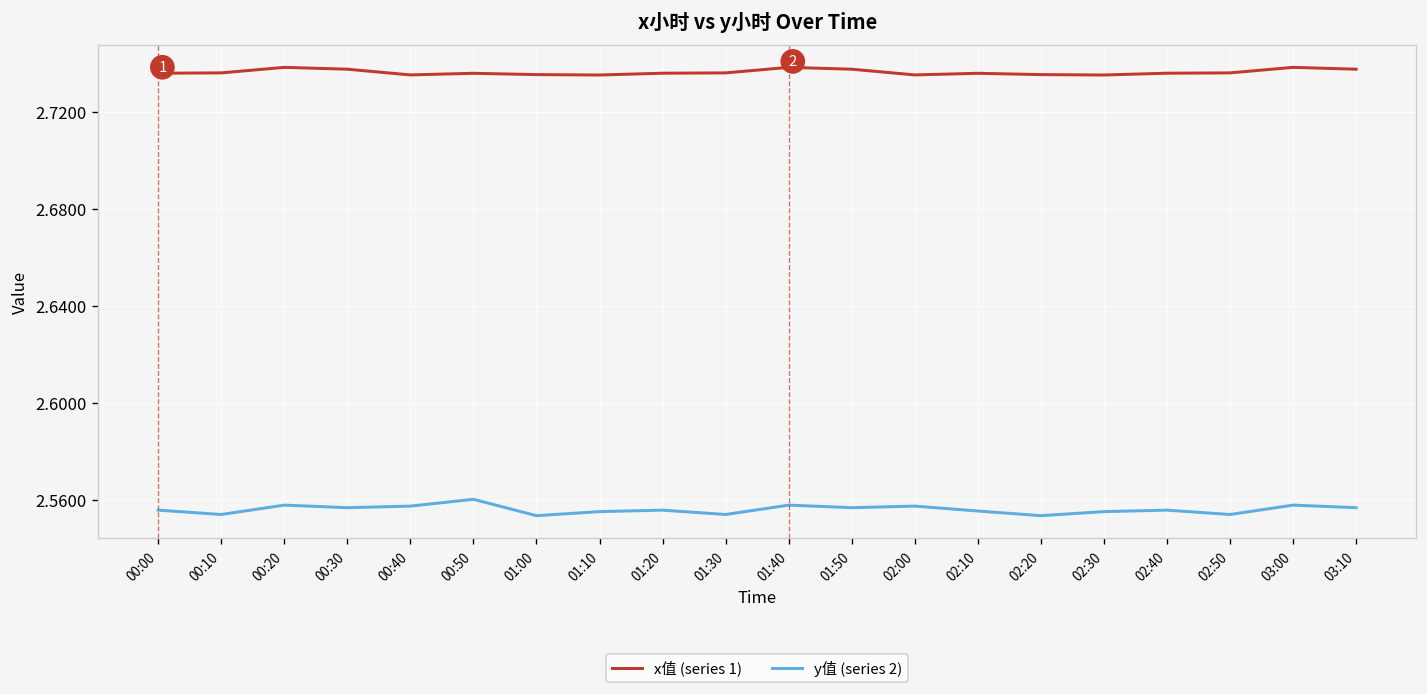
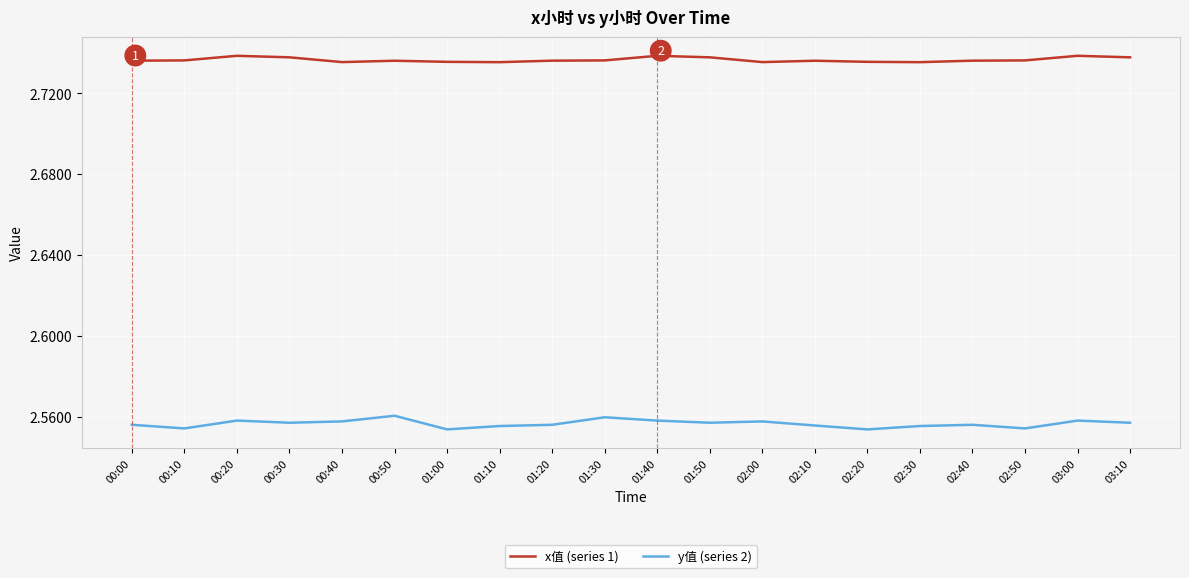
y值 (series 2), 01:30: 2.554 -> 2.560
